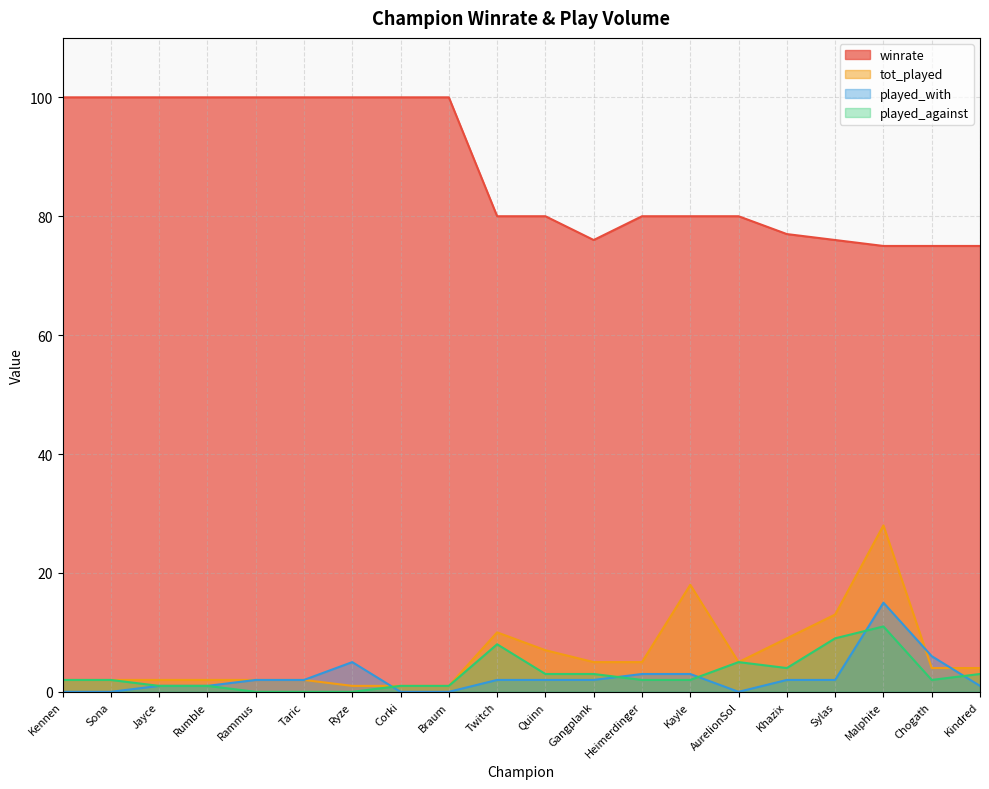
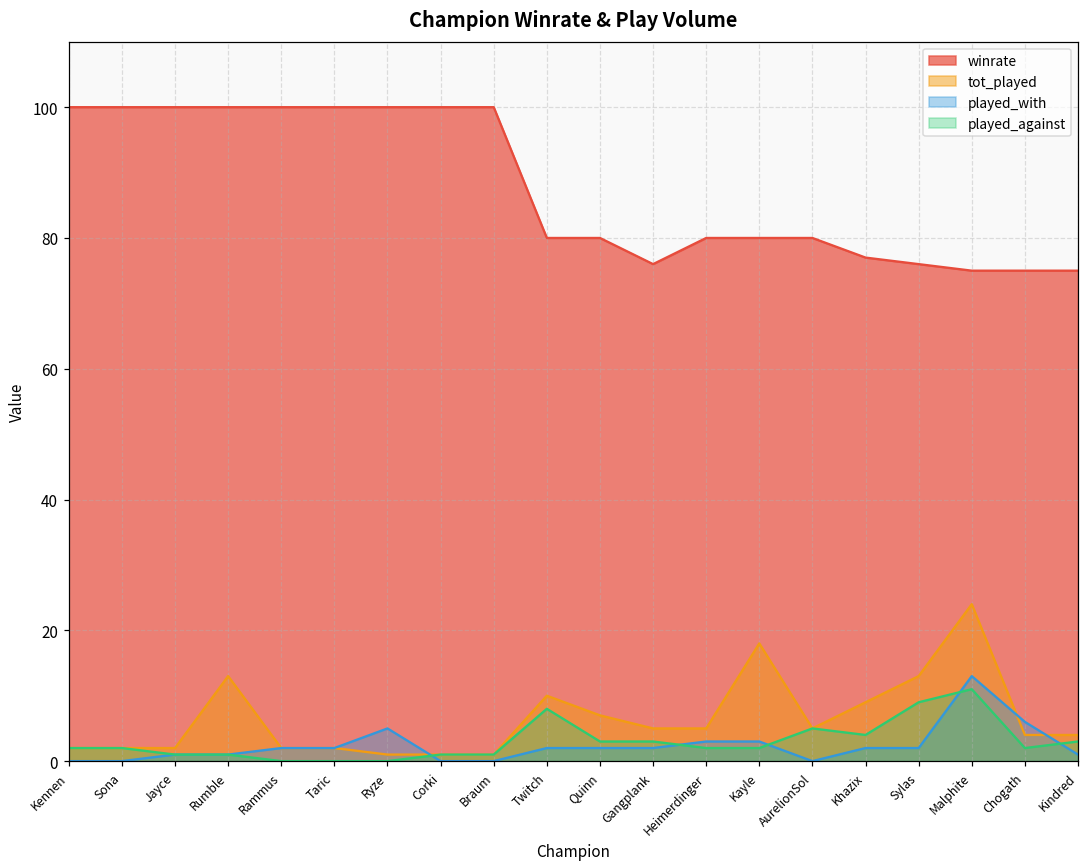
tot_played, Rumble: 2 -> 13
tot_played, Malphite: 28 -> 24
played_with, Malphite: 15 -> 13
